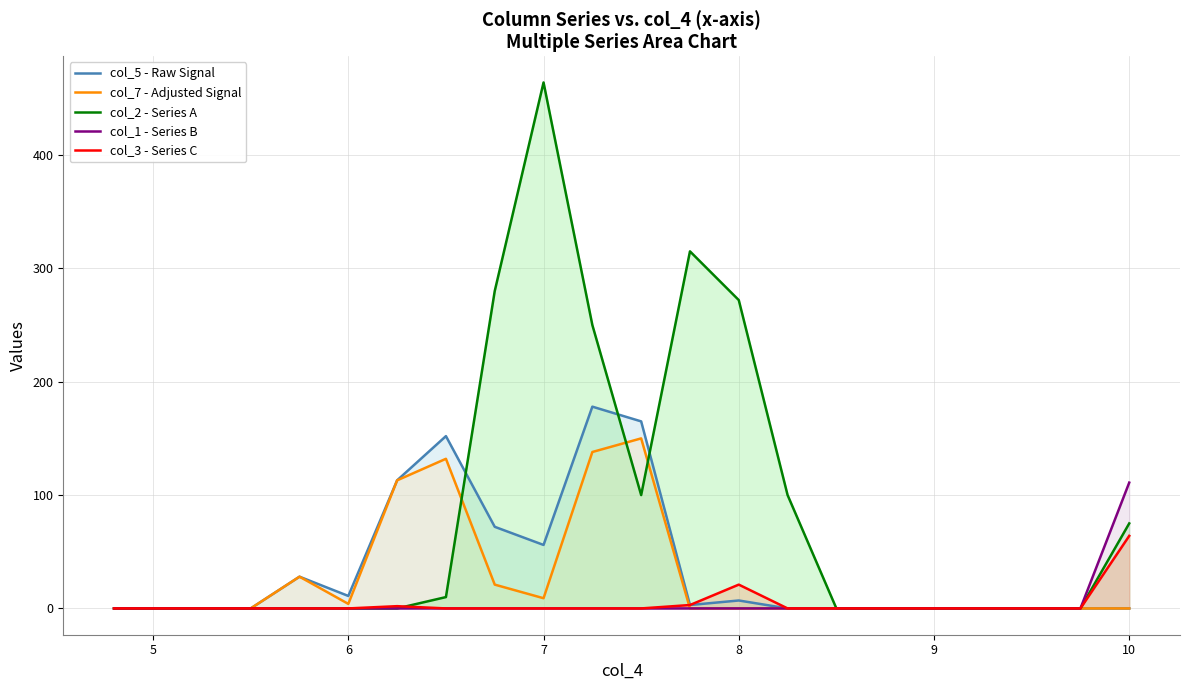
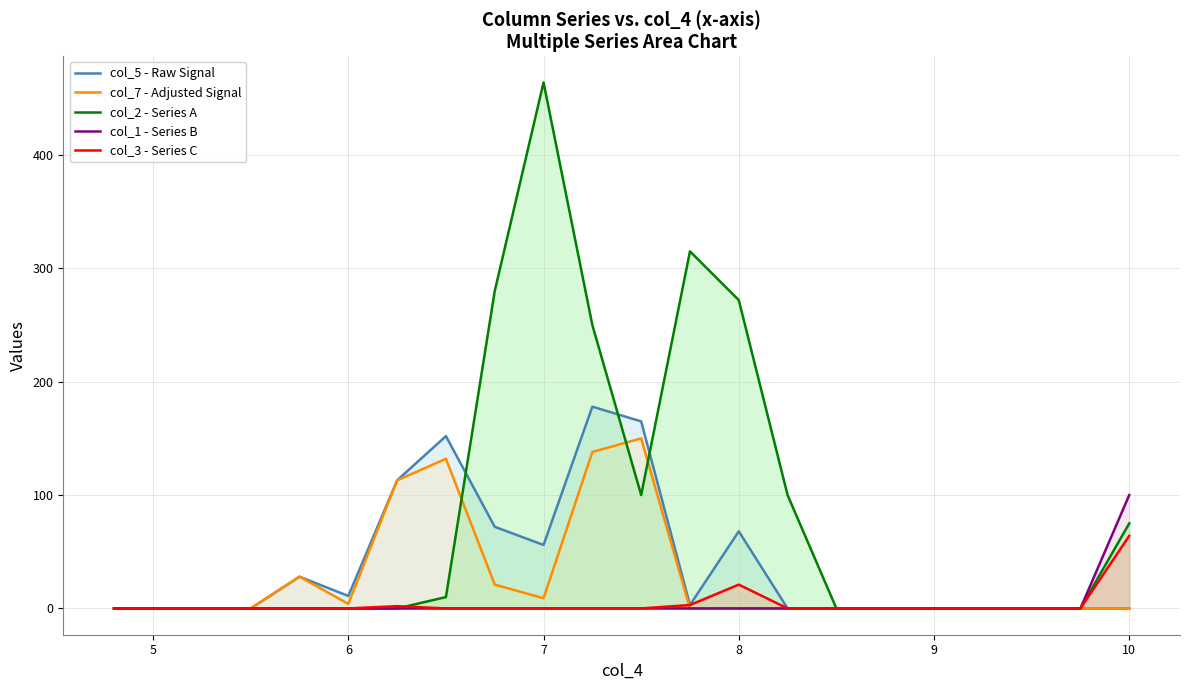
col_5 - Raw Signal, 8: 7 -> 68
col_1 - Series B, 10: 111 -> 100
